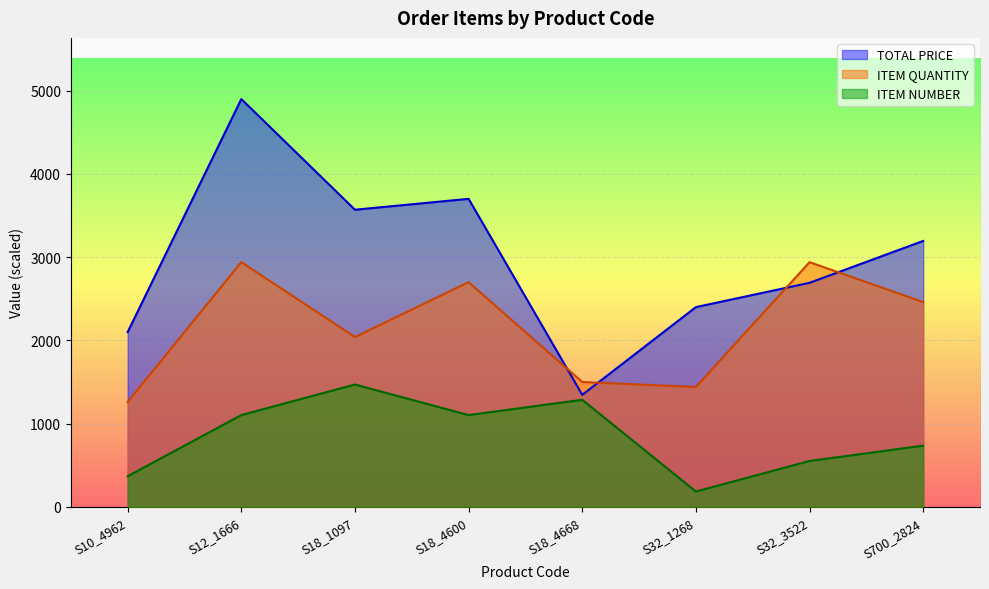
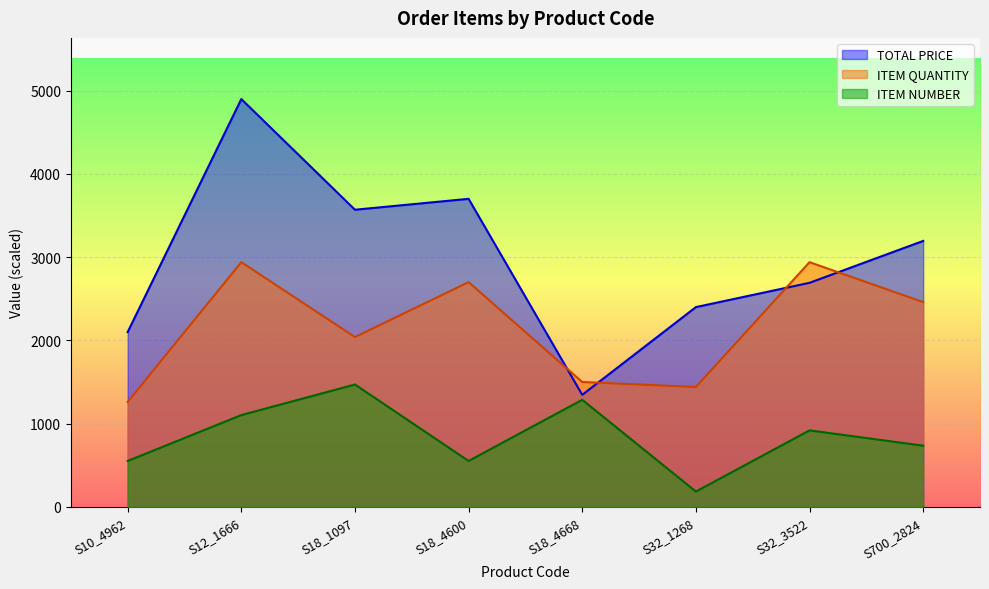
ITEM NUMBER, S10_4962: 400 -> 600
ITEM NUMBER, S18_4600: 1100 -> 600
ITEM NUMBER, S32_3522: 600 -> 900
